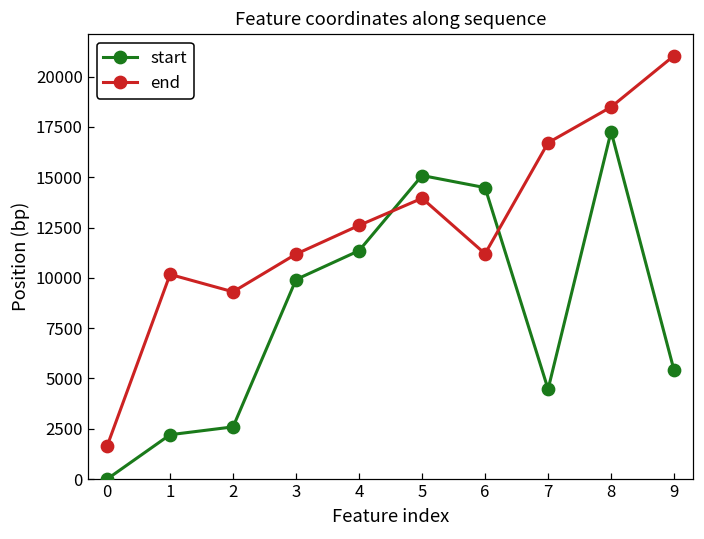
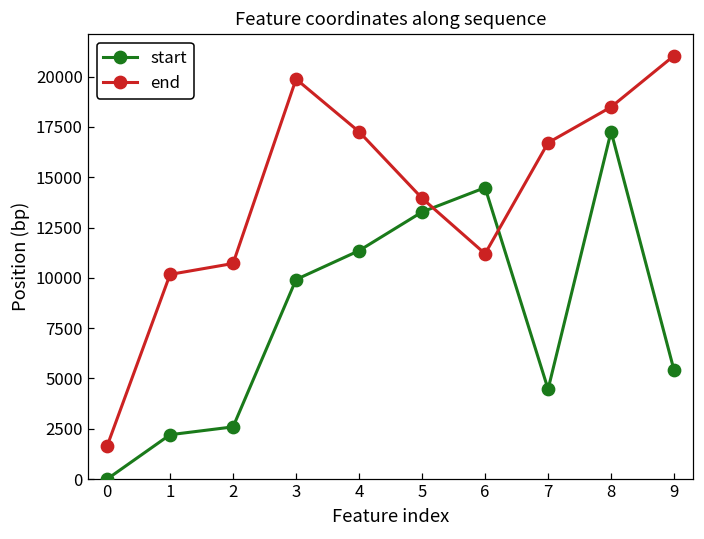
end, 2: 9300 -> 10700
end, 3: 11200 -> 19900
end, 4: 12600 -> 17300
start, 5: 15100 -> 13300
